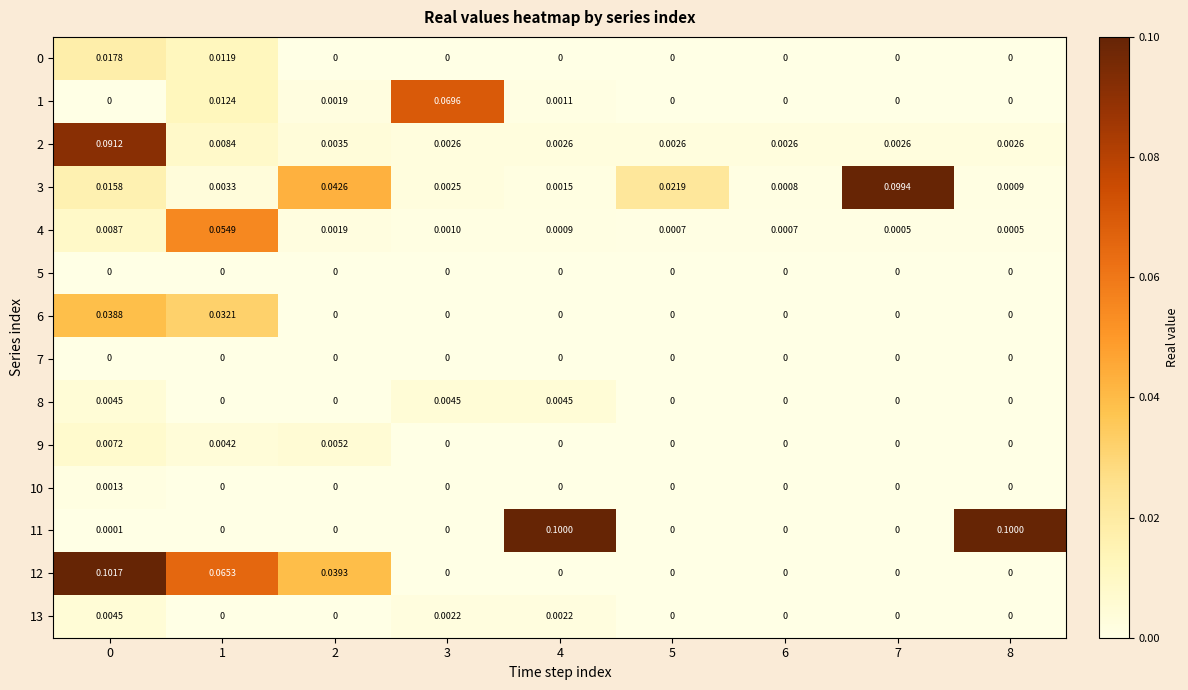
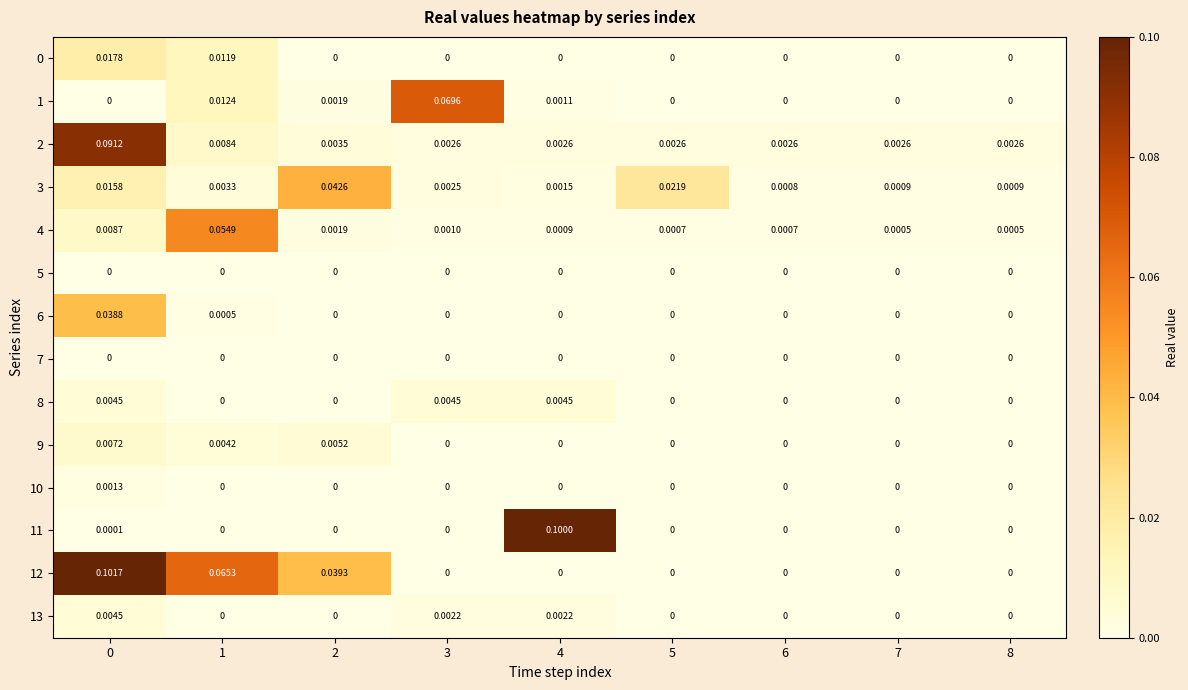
3, 7: 0.0994 -> 0.0009
6, 1: 0.0321 -> 0.0005
11, 8: 0.1000 -> 0
